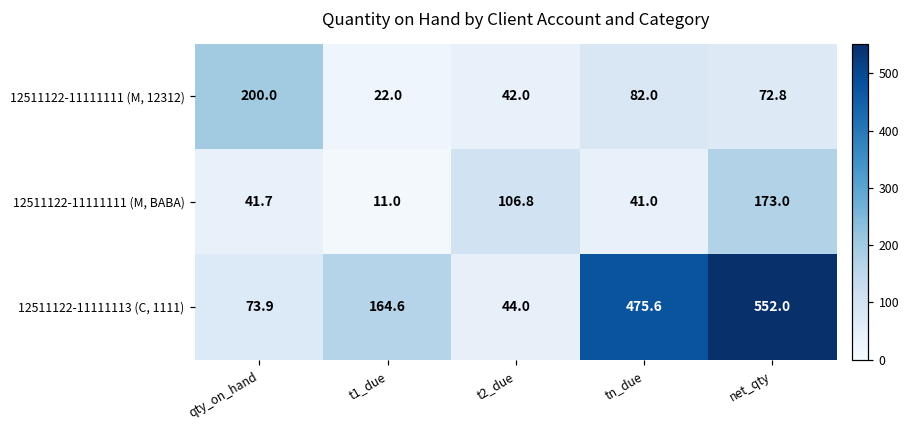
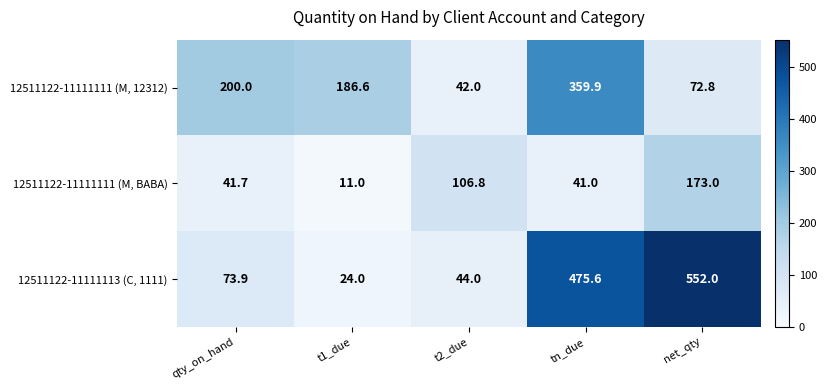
12511122-11111111 (M, 12312), t1_due: 22.0 -> 186.6
12511122-11111111 (M, 12312), tn_due: 82.0 -> 359.9
12511122-11111113 (C, 1111), t1_due: 164.6 -> 24.0
